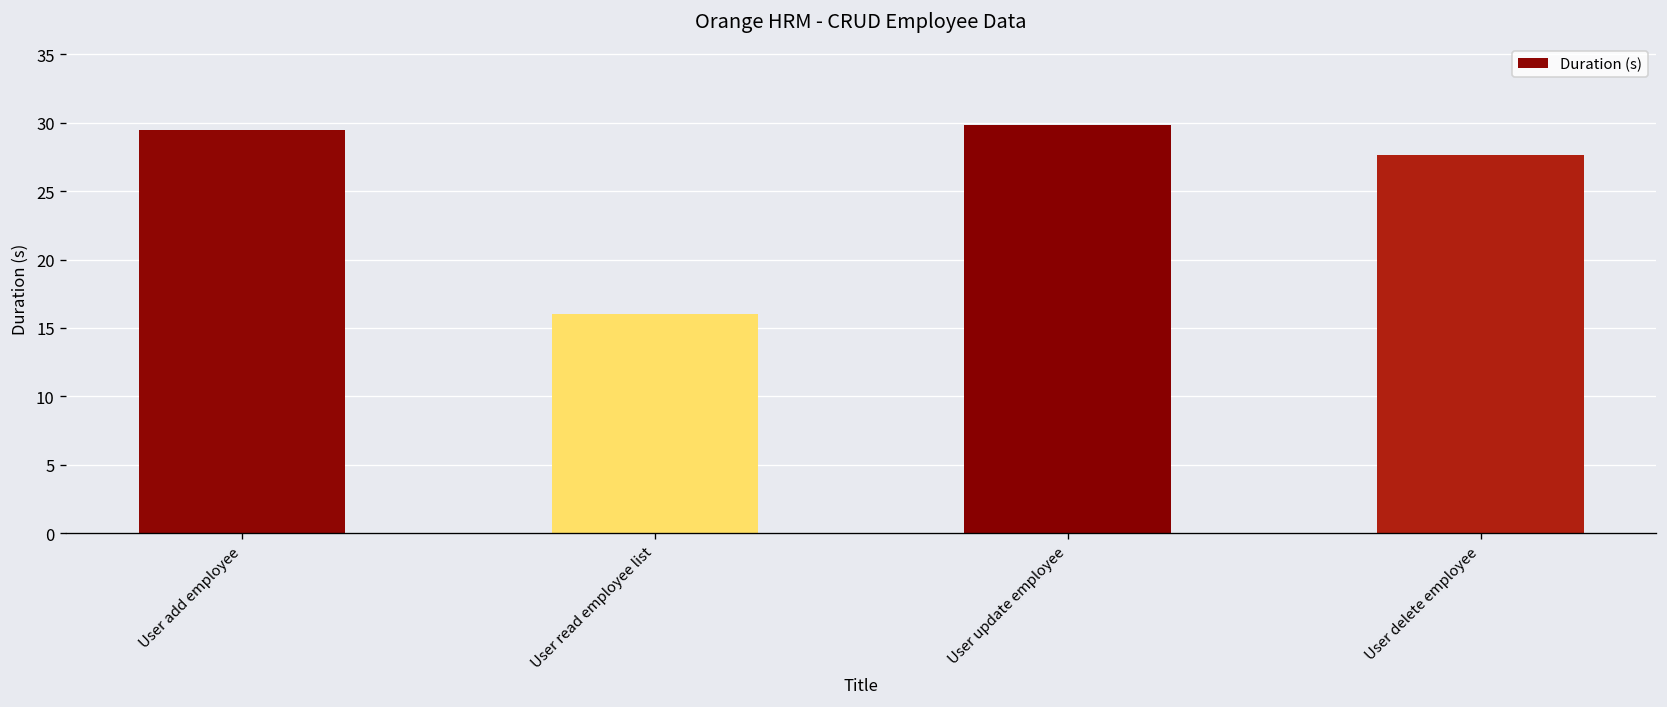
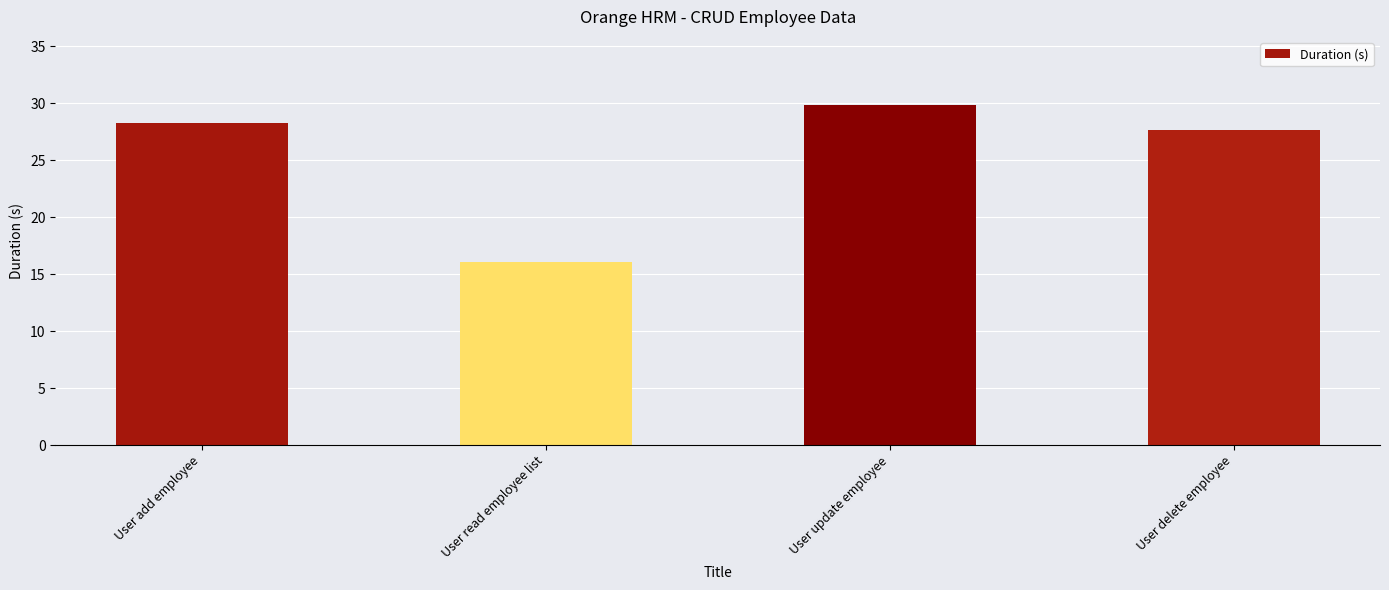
User add employee: 29.5 -> 28.3
